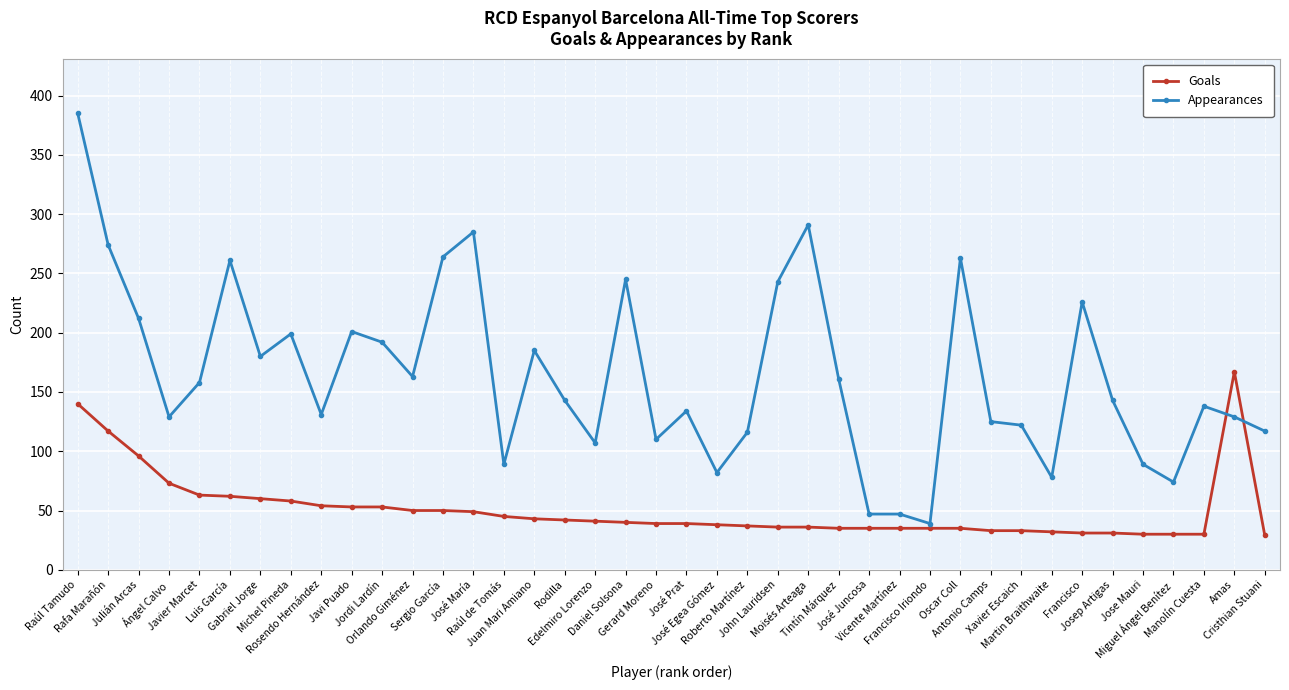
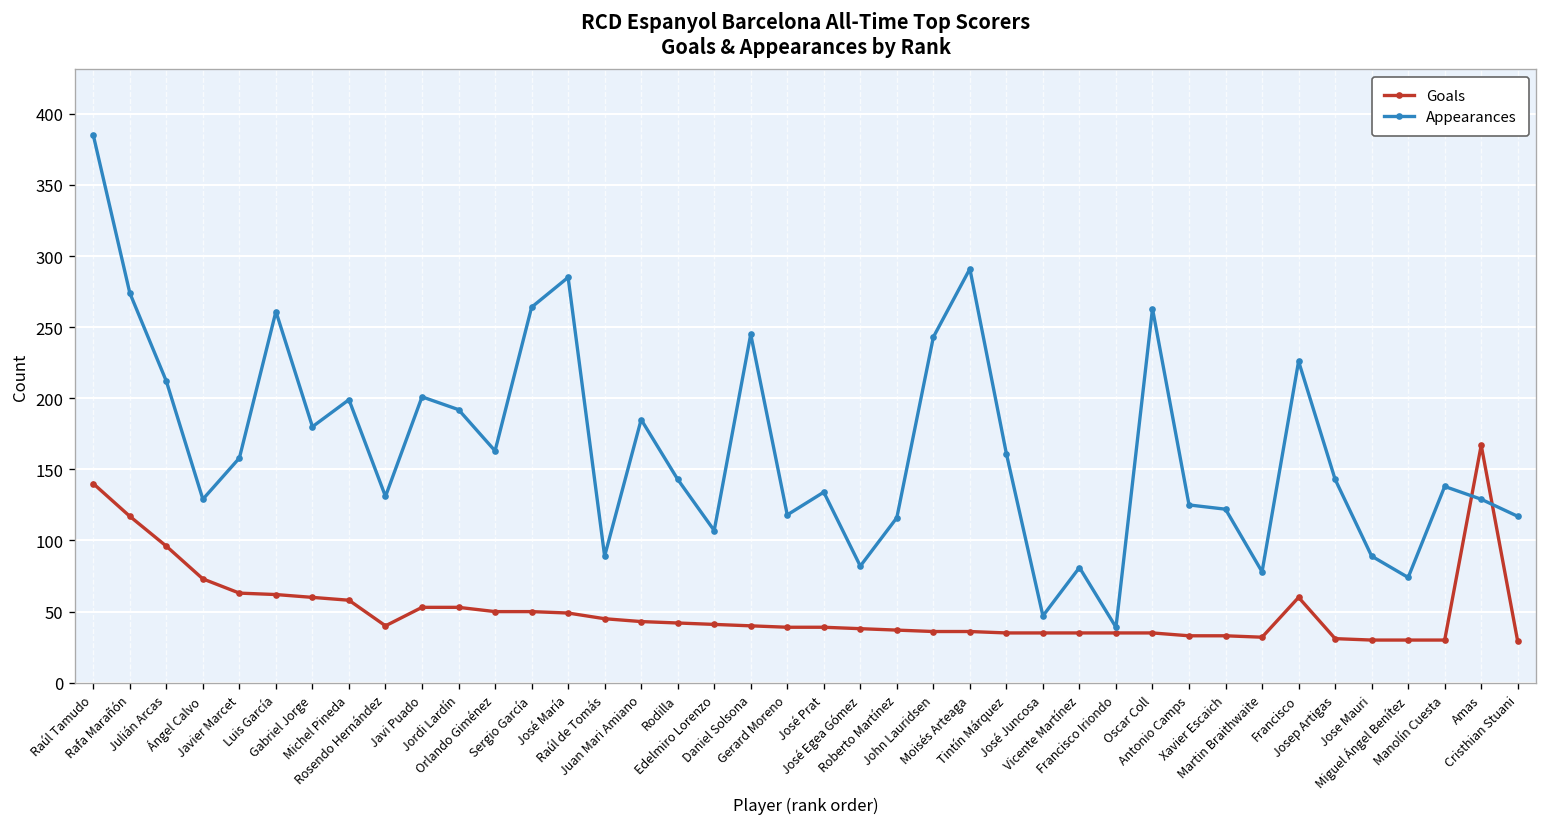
Goals, Rosendo Hernández: 54 -> 40
Appearances, Gerard Moreno: 110 -> 118
Appearances, Vicente Martínez: 47 -> 81
Goals, Francisco: 31 -> 60
